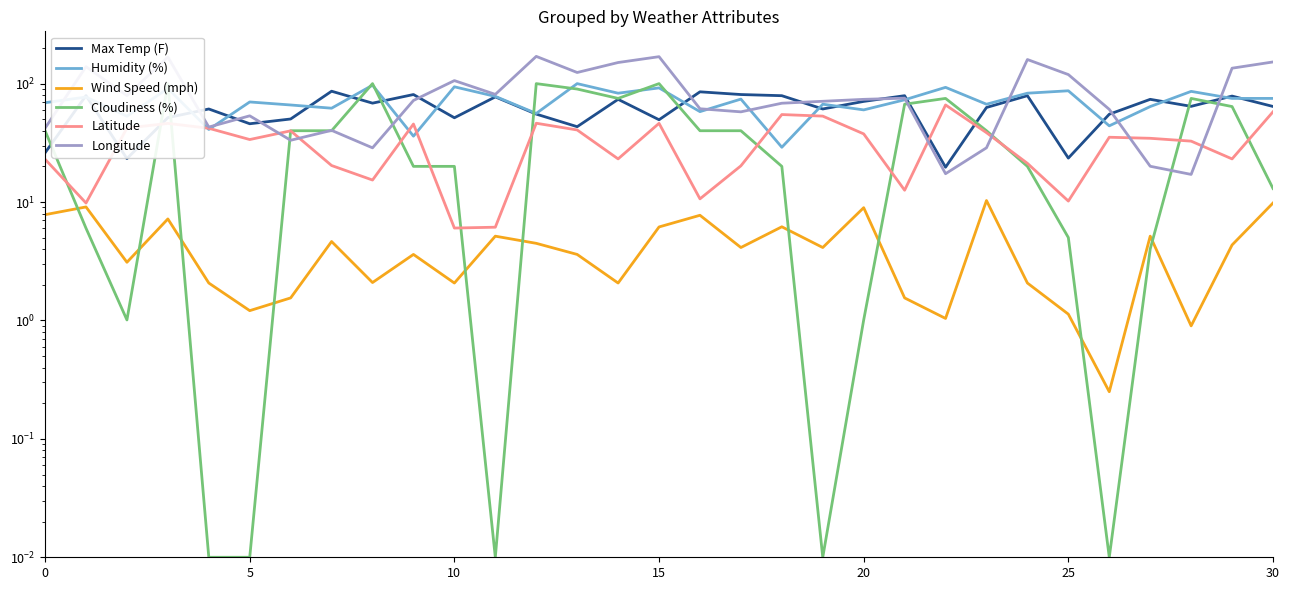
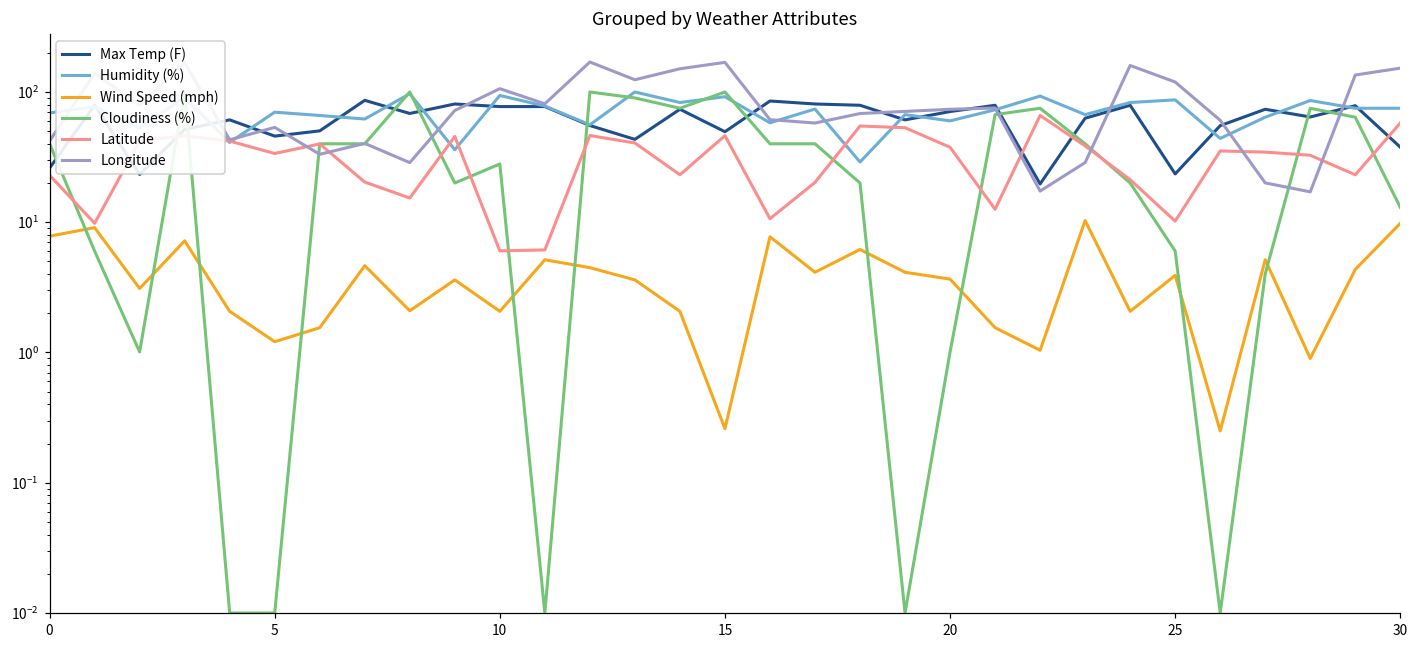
Max Temp (F), 10: 50 -> 80
Cloudiness (%), 10: 20 -> 28
Wind Speed (mph), 15: 6 -> 0.26
Wind Speed (mph), 20: 9 -> 3.7
Wind Speed (mph), 25: 1.1 -> 3.9
Cloudiness (%), 25: 5.0 -> 6
Max Temp (F), 30: 60 -> 38
